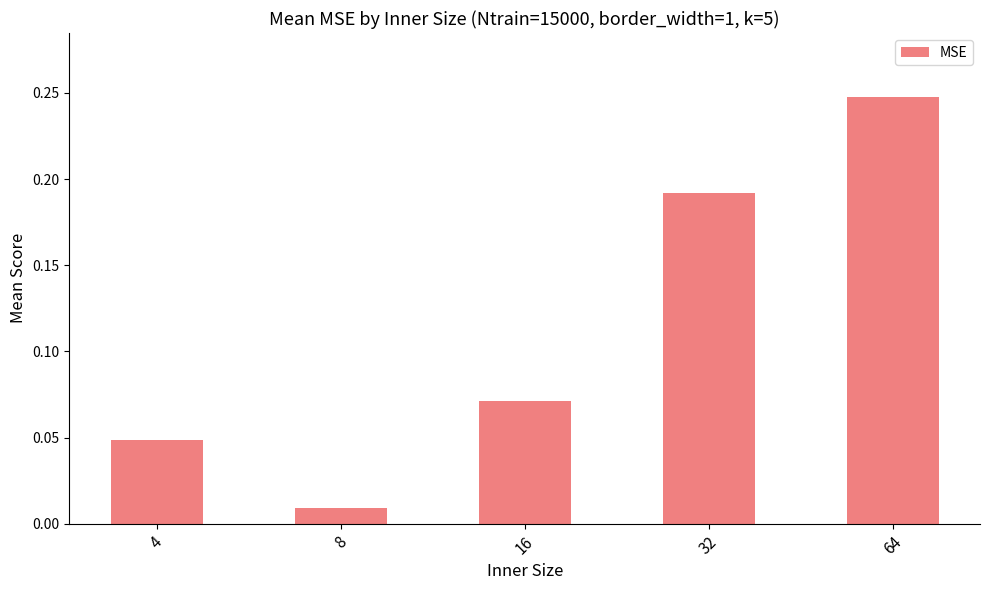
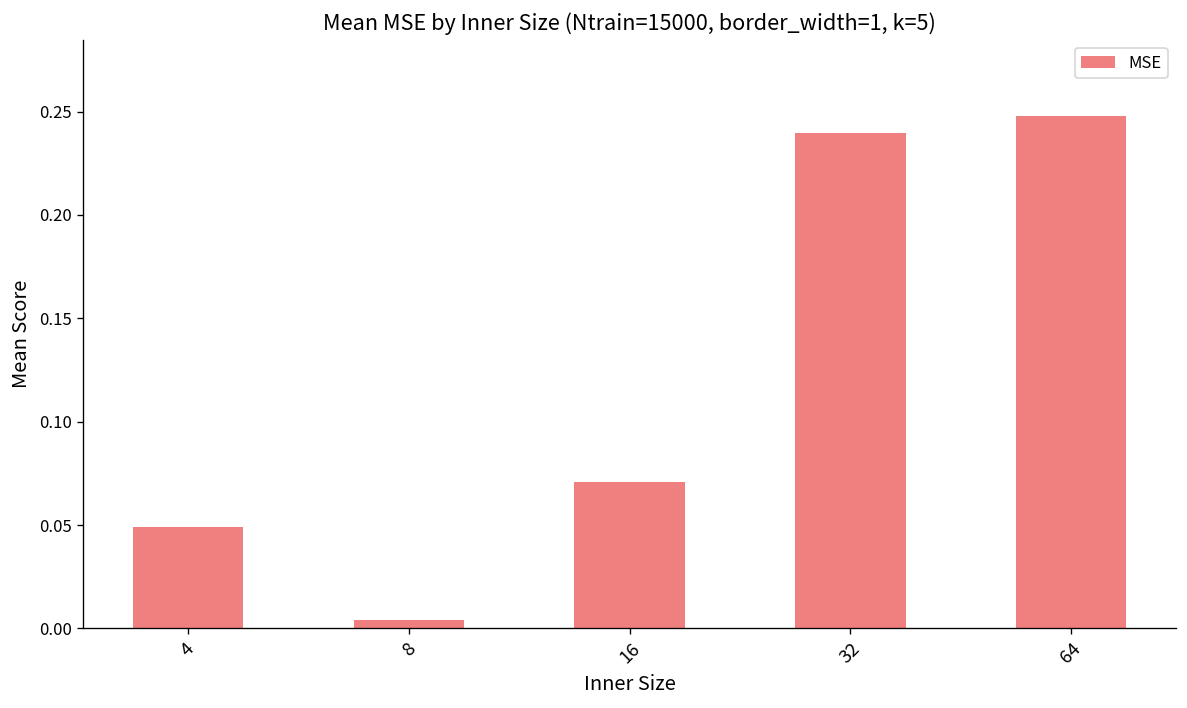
8: 0.009 -> 0.004
32: 0.192 -> 0.240
